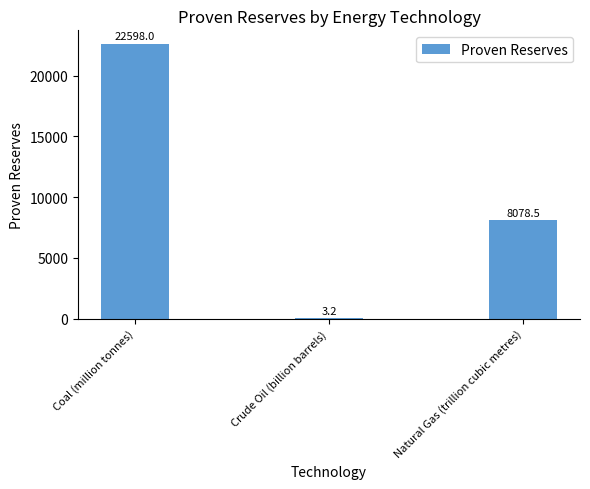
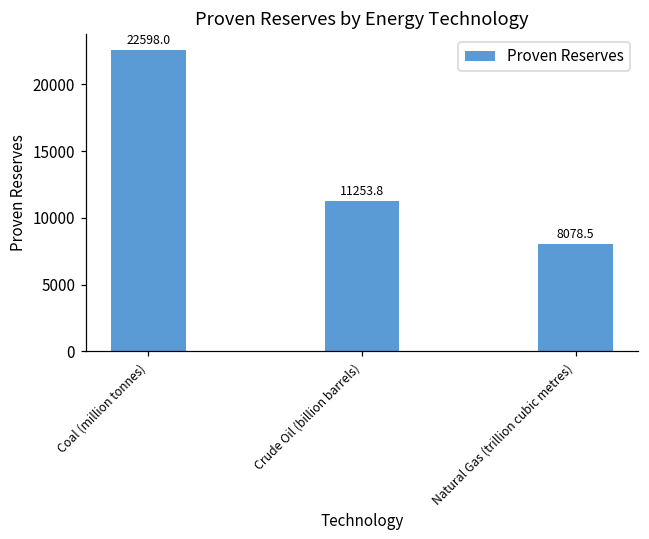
Crude Oil (billion barrels): 3.2 -> 11253.8
